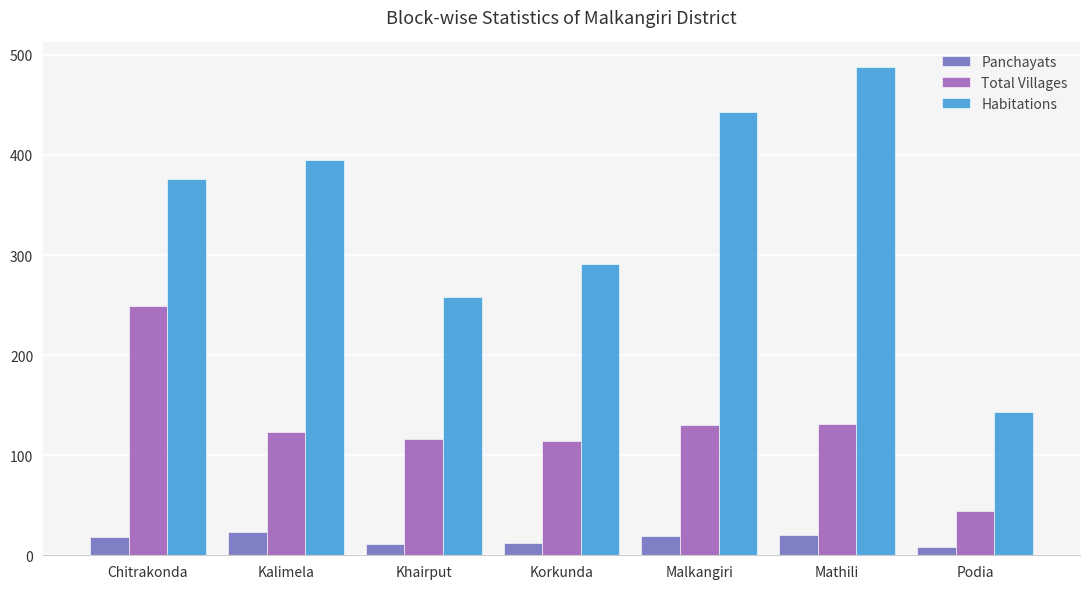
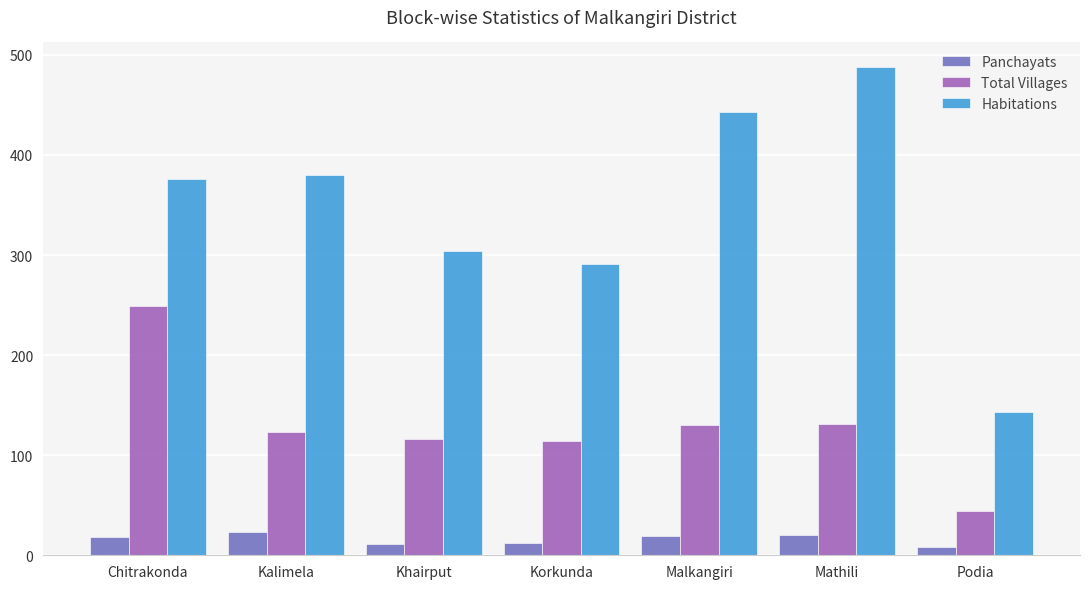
Habitations, Kalimela: 395 -> 380
Habitations, Khairput: 258 -> 304
